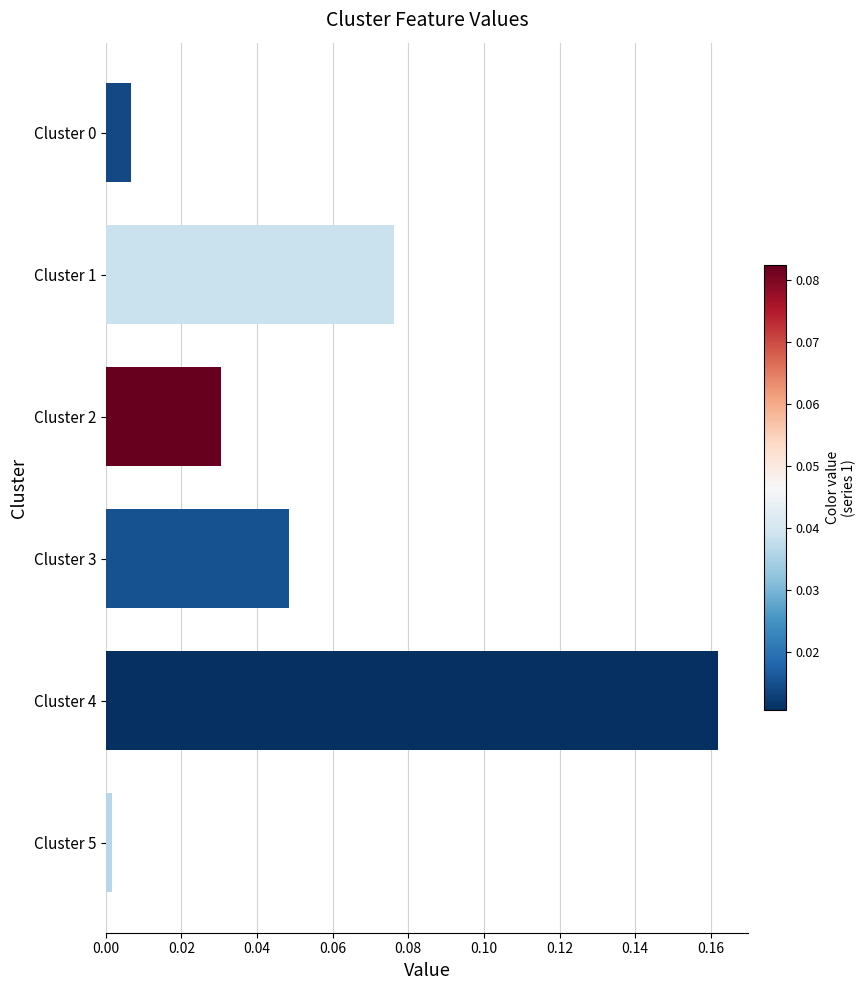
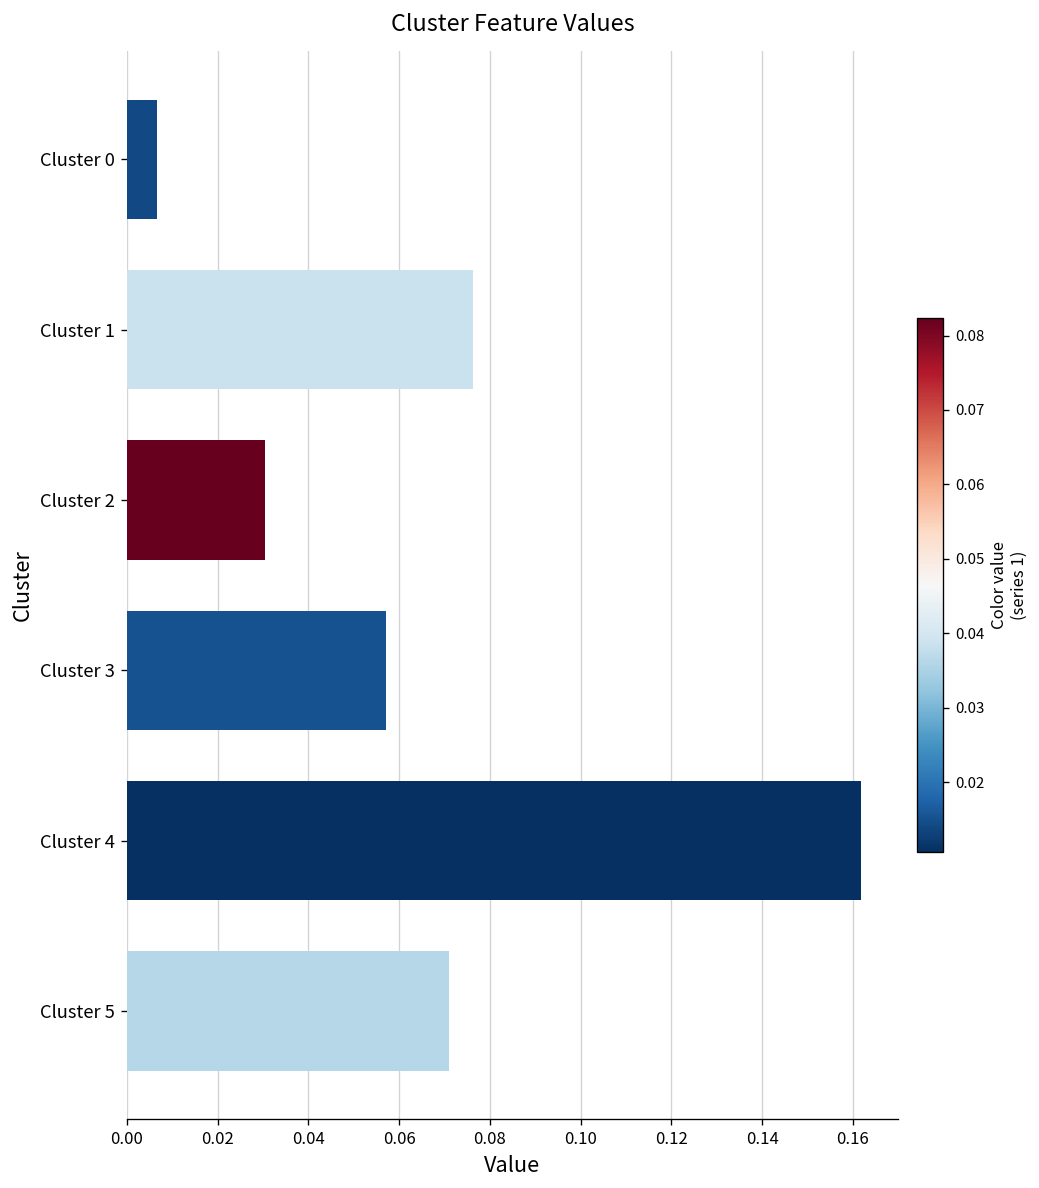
Cluster 3: 0.048 -> 0.057
Cluster 5: 0.002 -> 0.071
